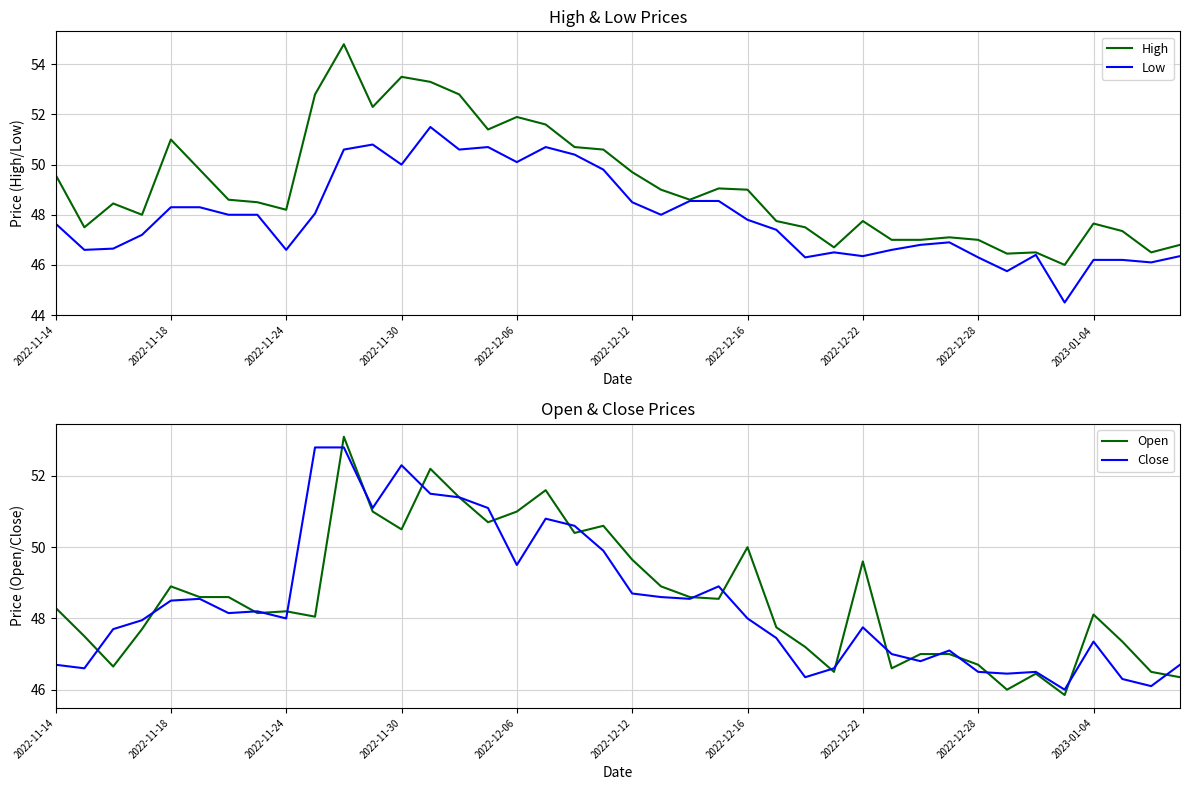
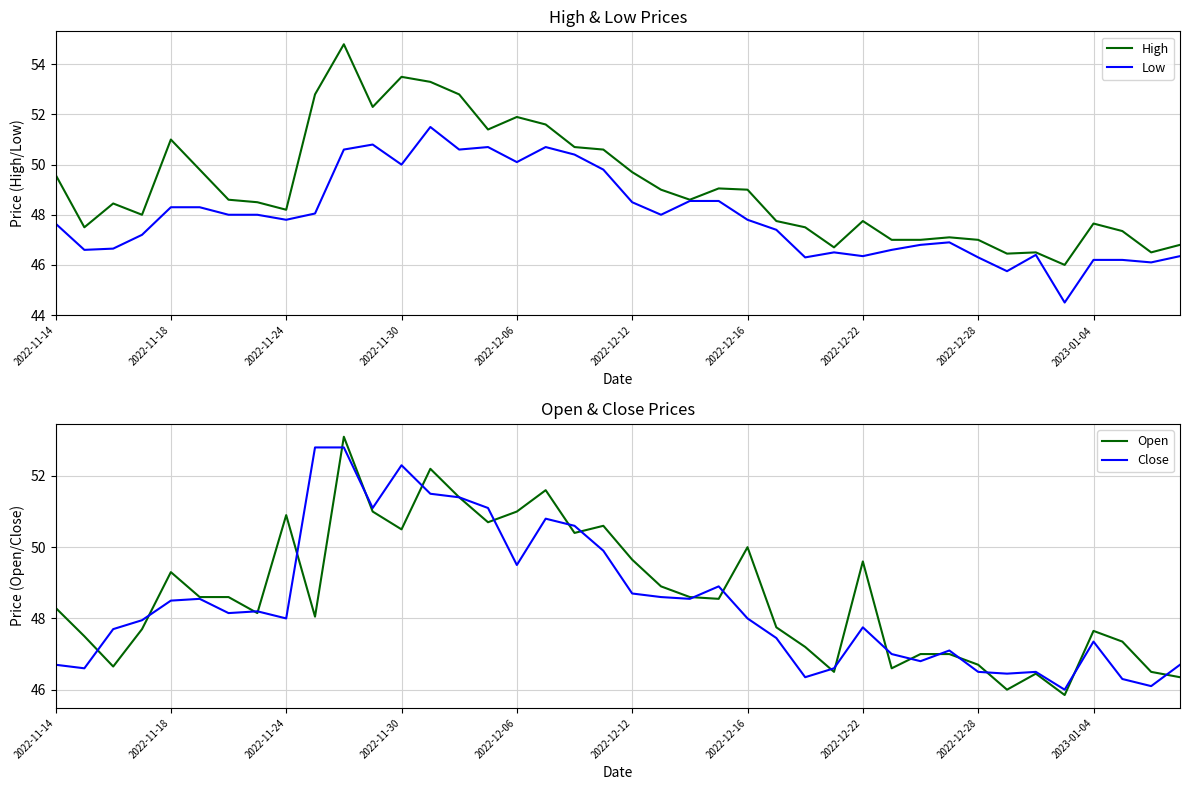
High & Low Prices, Low, 2022-11-24: 46.6 -> 47.8
Open & Close Prices, Open, 2022-11-18: 48.9 -> 49.3
Open & Close Prices, Open, 2022-11-24: 48.2 -> 50.9
Open & Close Prices, Open, 2023-01-04: 48.1 -> 47.7
